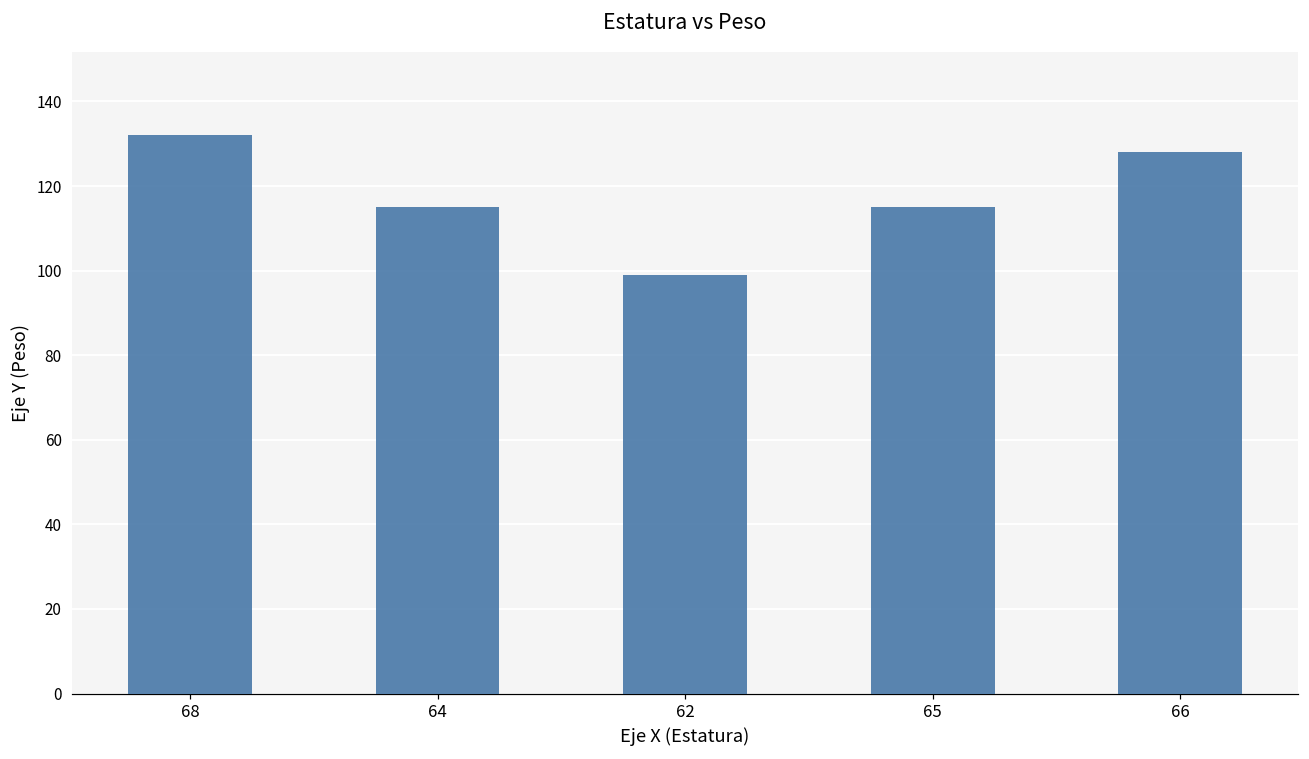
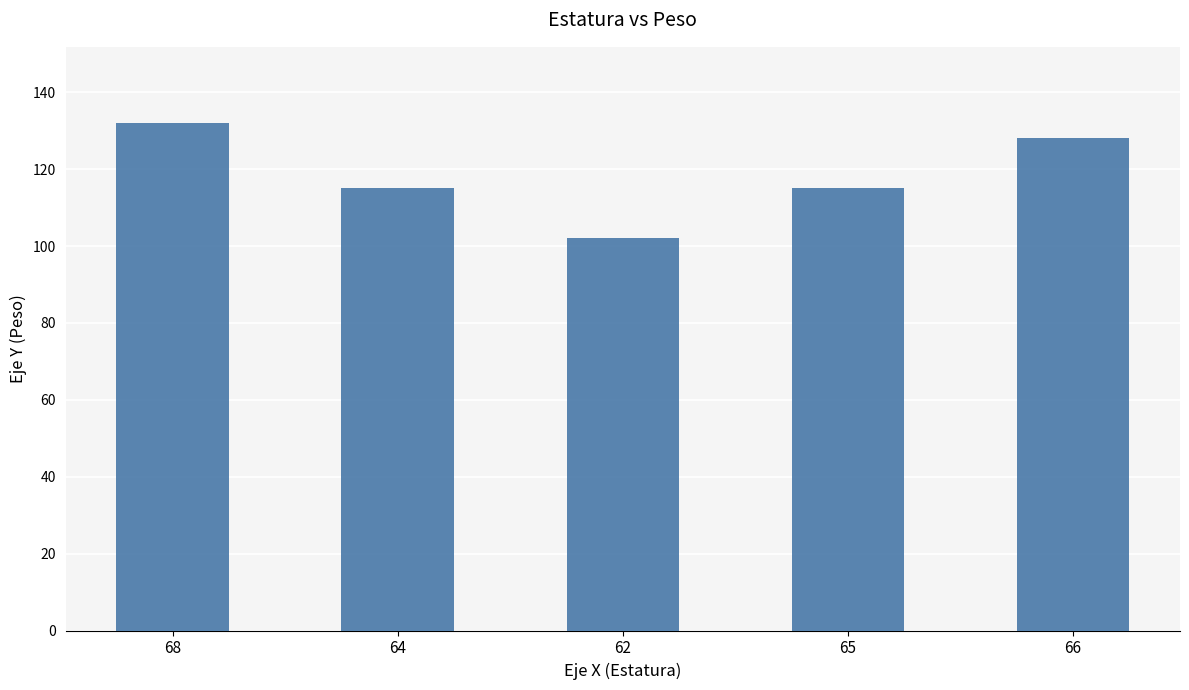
62: 99 -> 102
